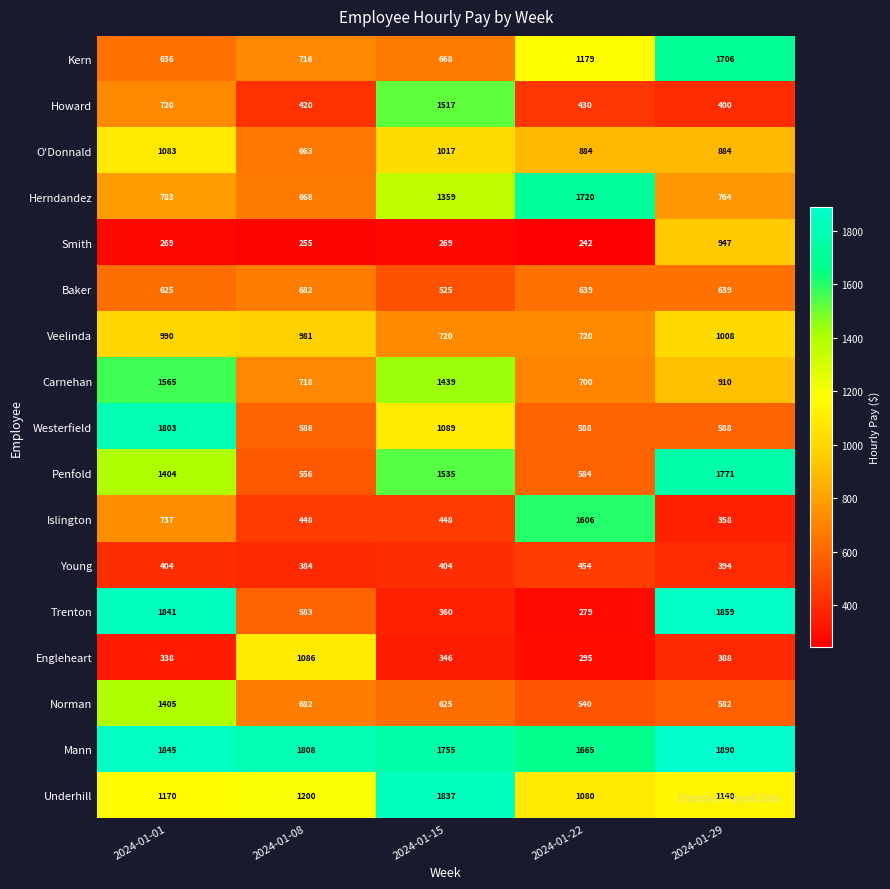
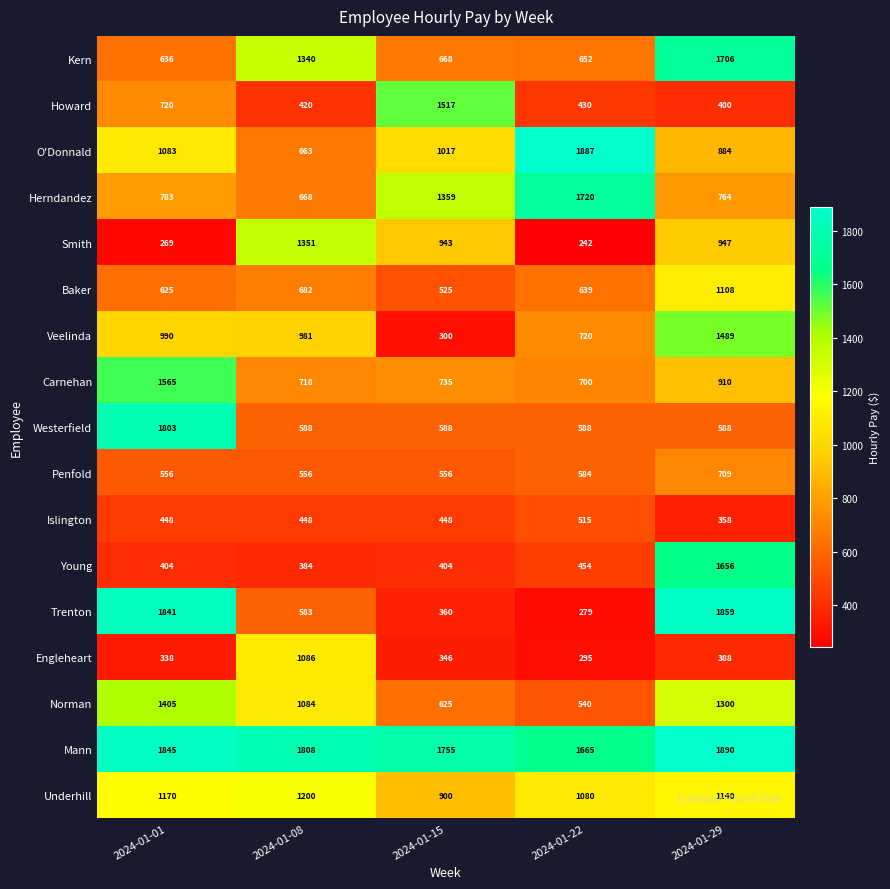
Kern, 2024-01-08: 716 -> 1340
Kern, 2024-01-22: 1179 -> 652
O'Donnald, 2024-01-22: 884 -> 1887
Smith, 2024-01-08: 255 -> 1351
Smith, 2024-01-15: 269 -> 943
Baker, 2024-01-29: 639 -> 1108
Veelinda, 2024-01-15: 720 -> 300
Veelinda, 2024-01-29: 1008 -> 1489
Carnehan, 2024-01-15: 1439 -> 735
Westerfield, 2024-01-15: 1089 -> 588
Penfold, 2024-01-01: 1404 -> 556
Penfold, 2024-01-15: 1535 -> 556
Penfold, 2024-01-29: 1771 -> 709
Islington, 2024-01-01: 737 -> 448
Islington, 2024-01-22: 1606 -> 515
Young, 2024-01-29: 394 -> 1656
Norman, 2024-01-08: 682 -> 1084
Norman, 2024-01-29: 582 -> 1300
Underhill, 2024-01-15: 1837 -> 900
